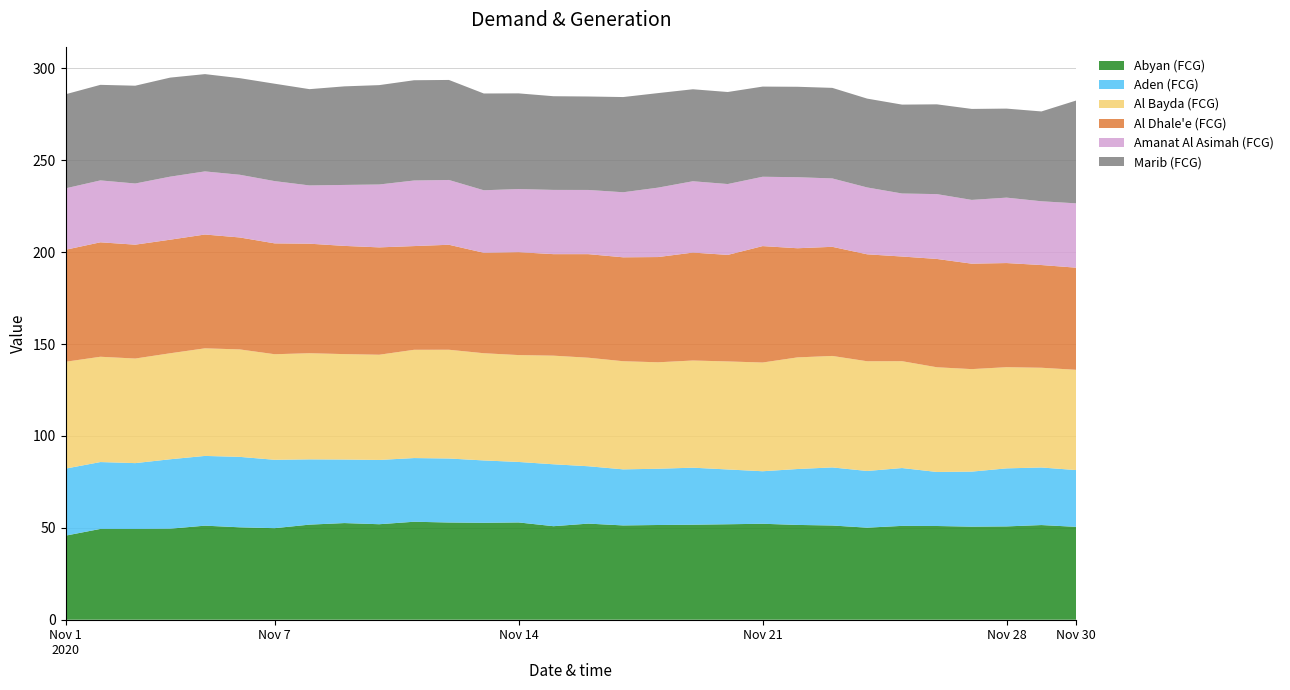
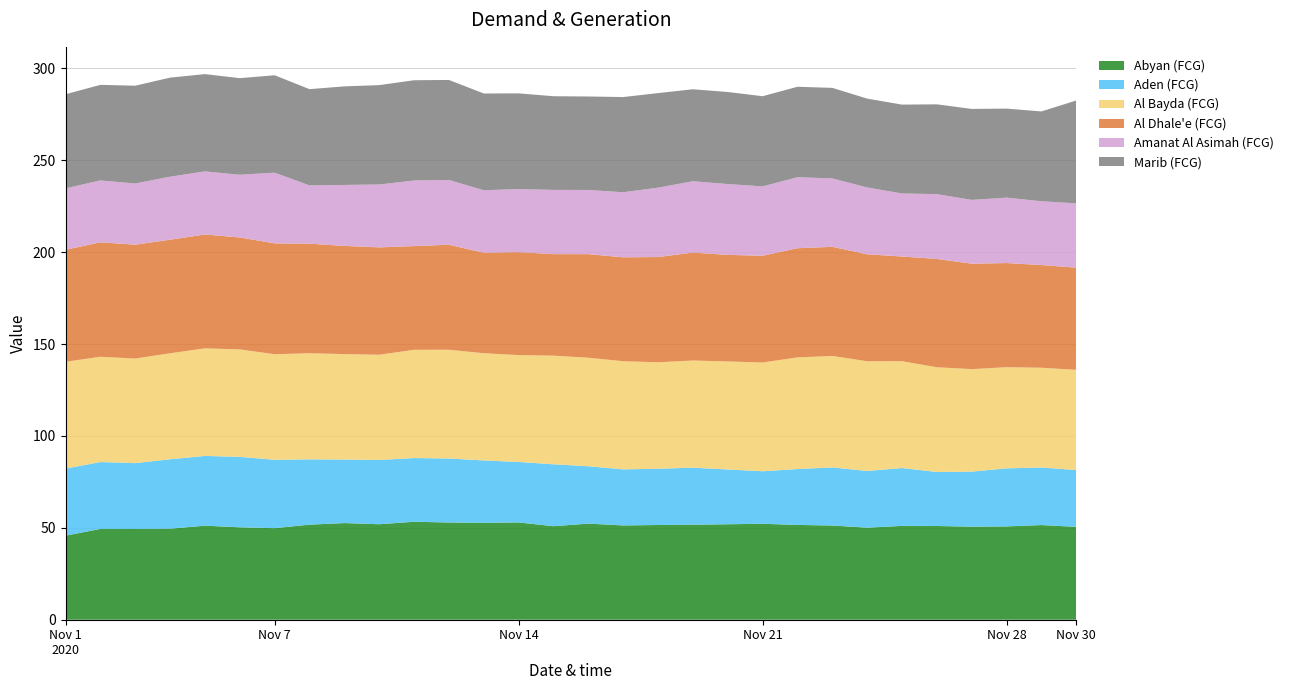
Amanat Al Asimah (FCG), Nov 7: 34 -> 38
Al Dhale'e (FCG), Nov 21: 63 -> 58
